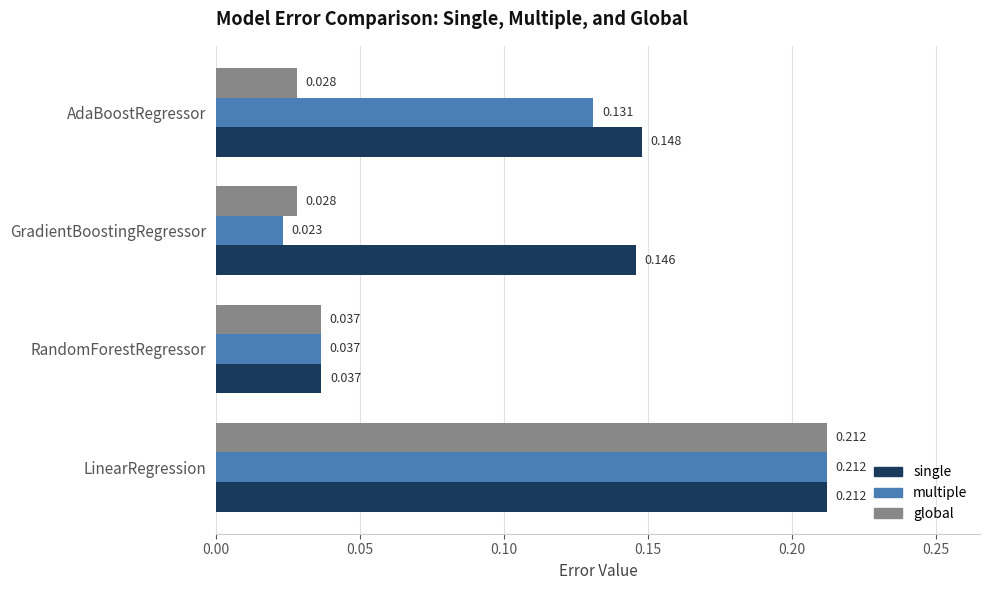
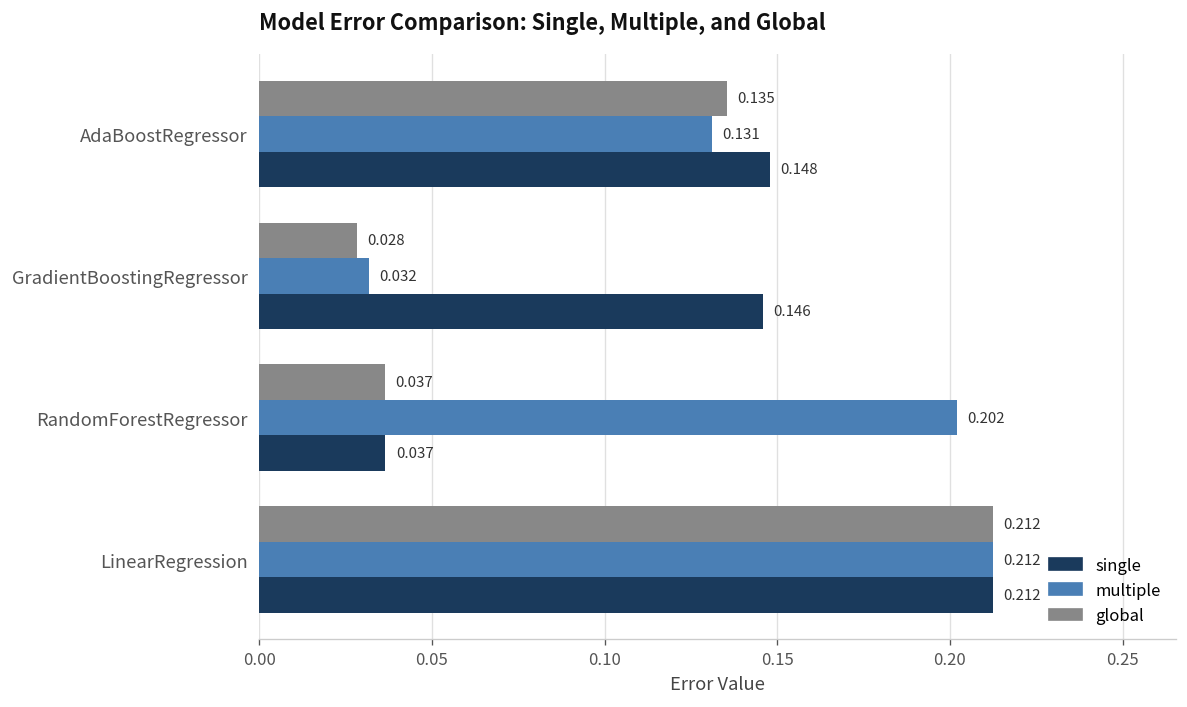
global, AdaBoostRegressor: 0.028 -> 0.135
multiple, GradientBoostingRegressor: 0.023 -> 0.032
multiple, RandomForestRegressor: 0.037 -> 0.202
